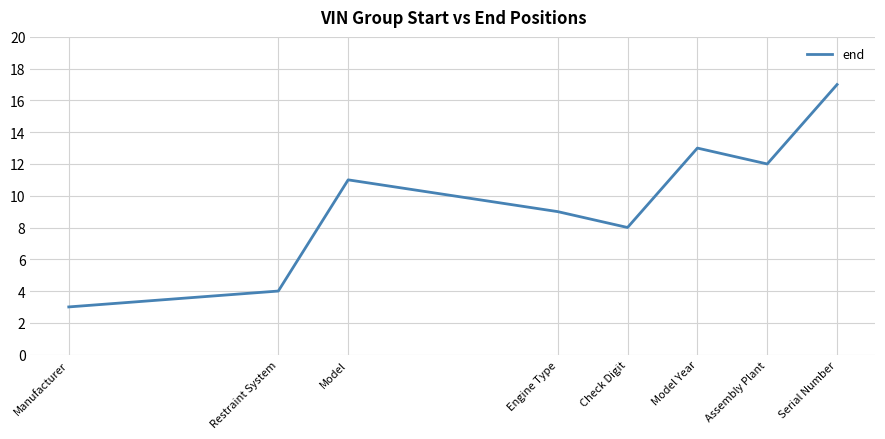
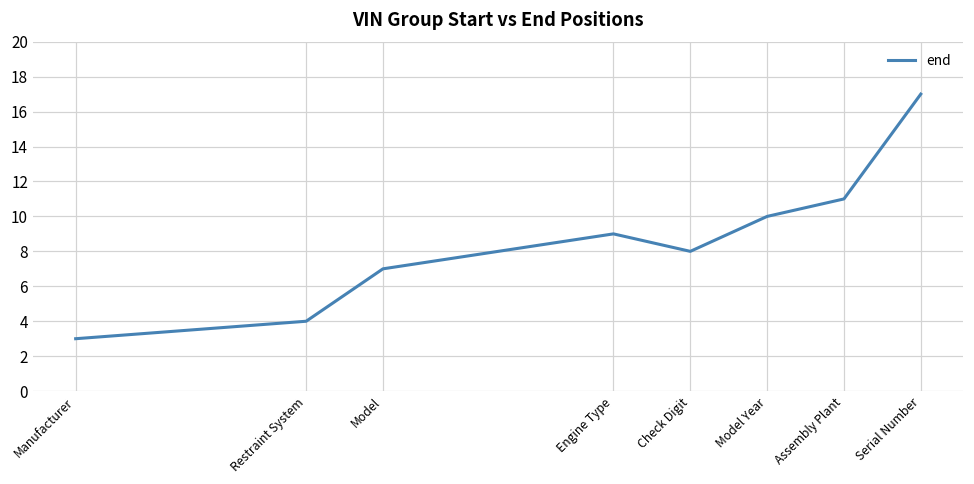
Model: 11 -> 7
Model Year: 13 -> 10
Assembly Plant: 12 -> 11
